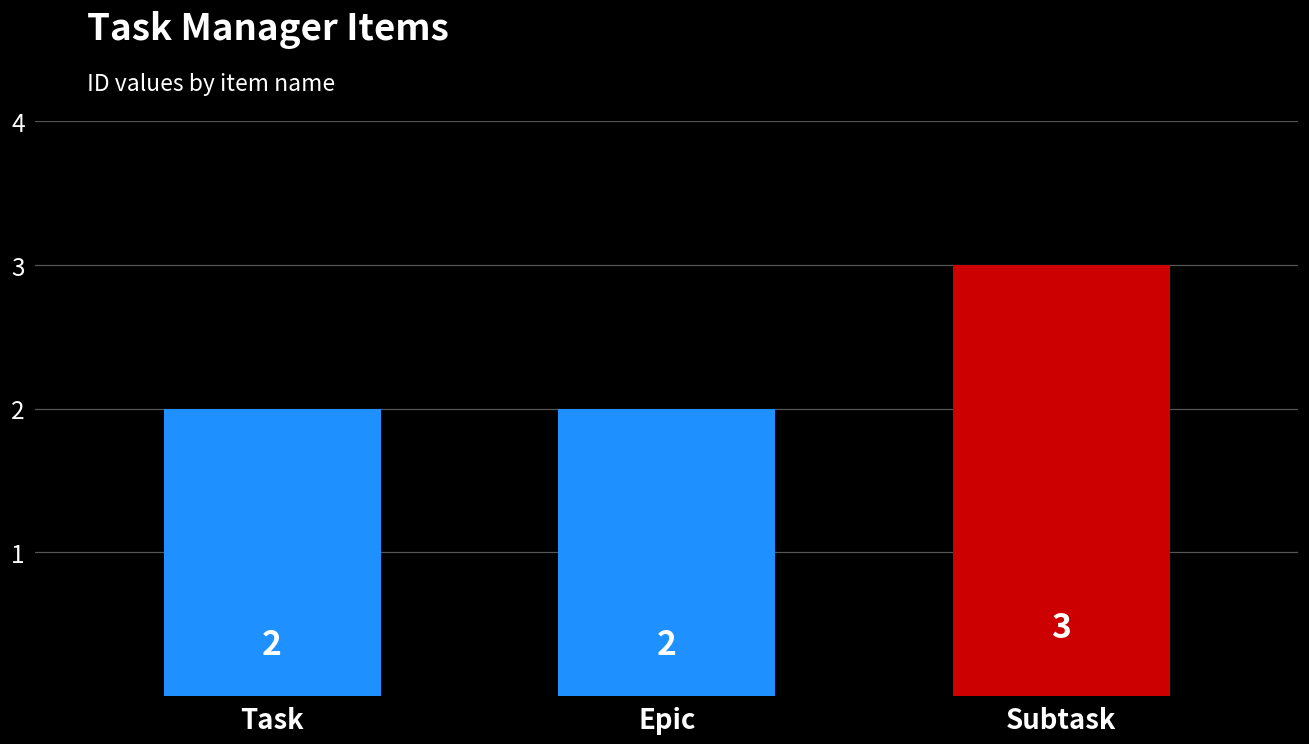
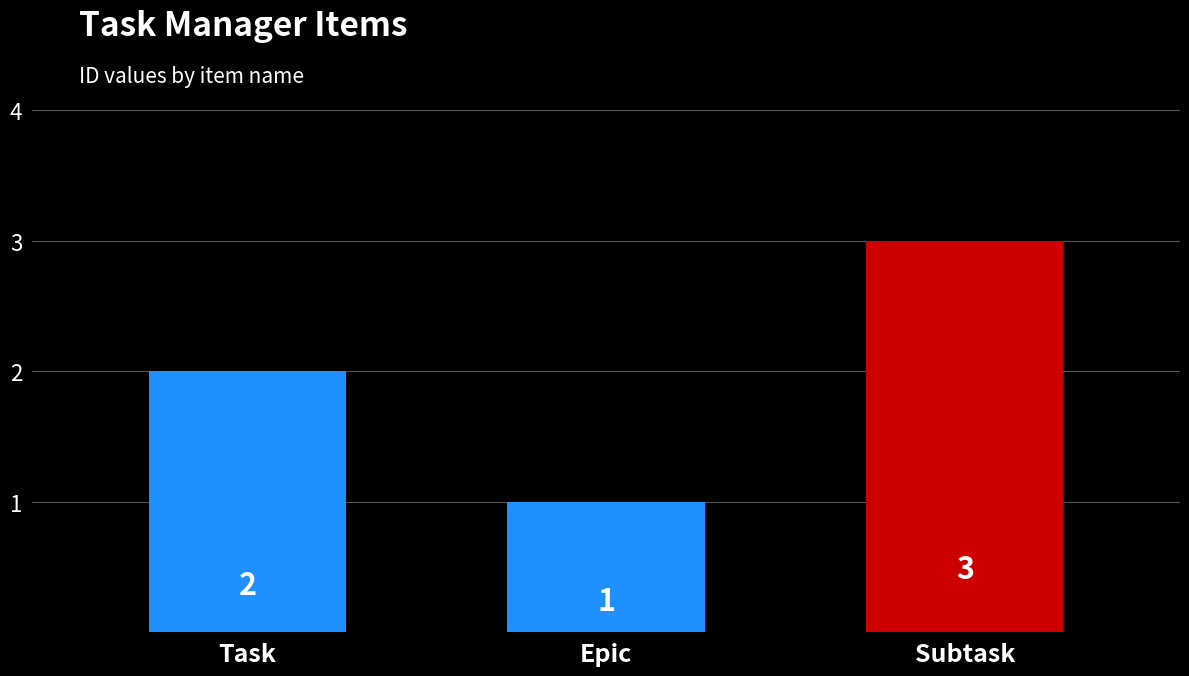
Epic: 2 -> 1
